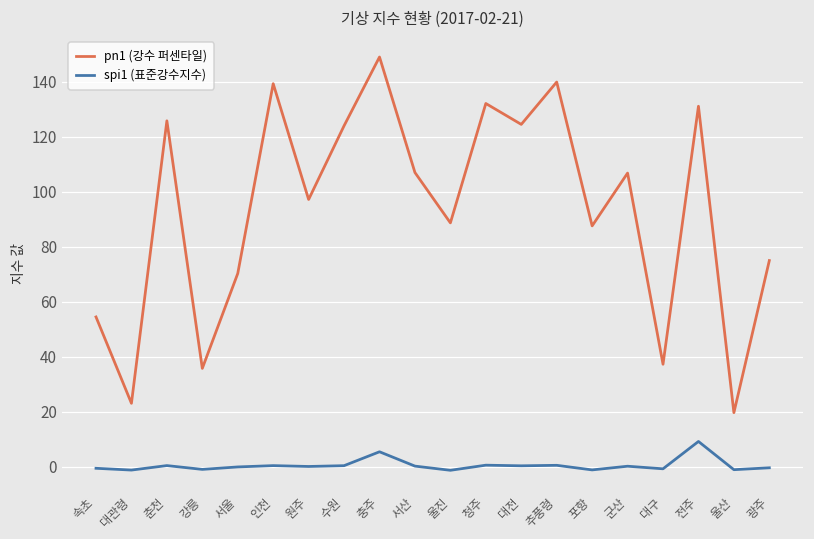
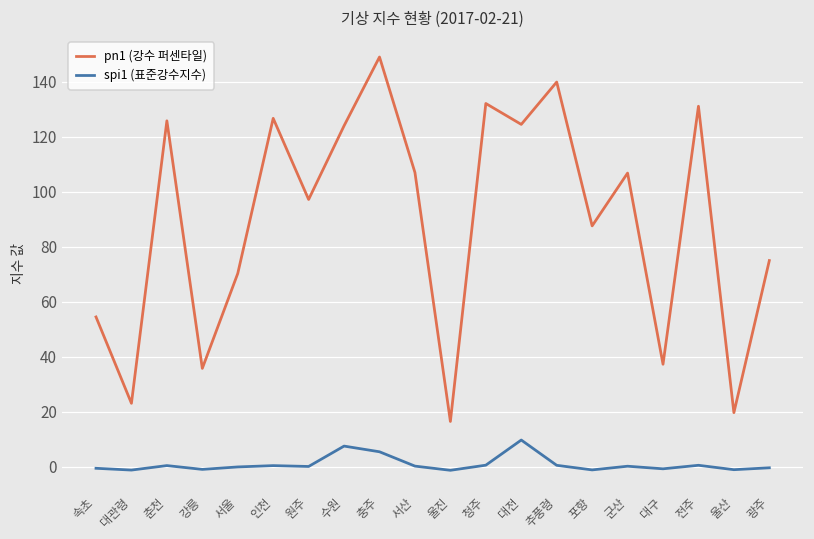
pn1 (강수 퍼센타일), 인천: 139 -> 127
spi1 (표준강수지수), 수원: 0 -> 8
pn1 (강수 퍼센타일), 울진: 89 -> 17
spi1 (표준강수지수), 대전: 0 -> 10
spi1 (표준강수지수), 전주: 9 -> 1
